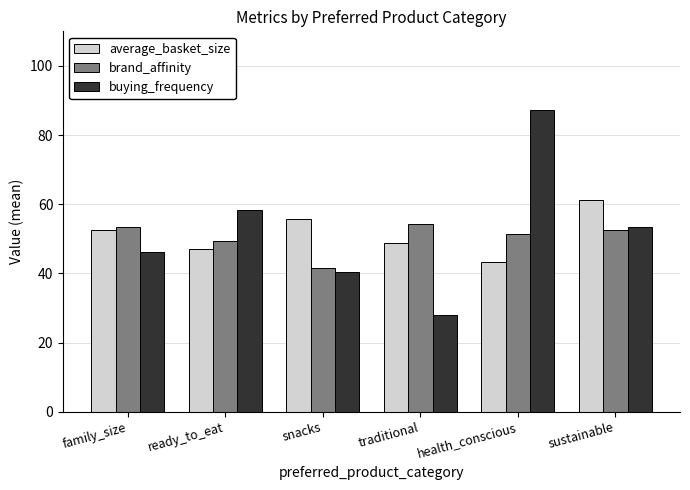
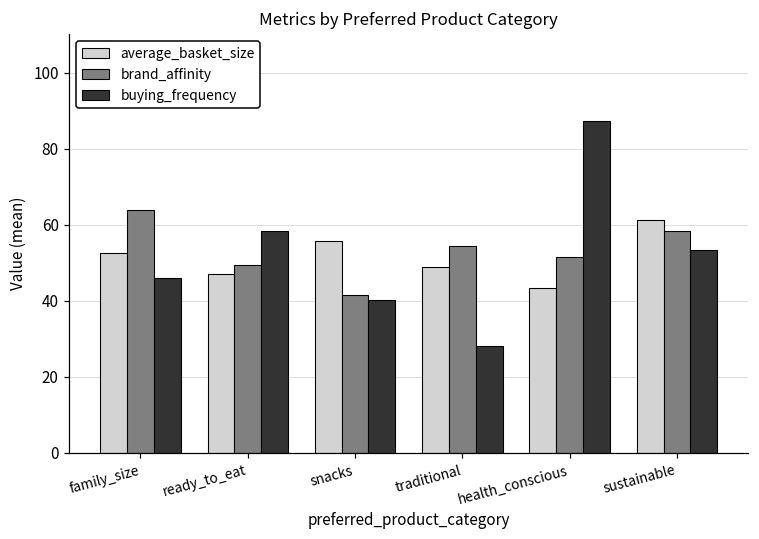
brand_affinity, family_size: 54 -> 64
brand_affinity, sustainable: 53 -> 58
